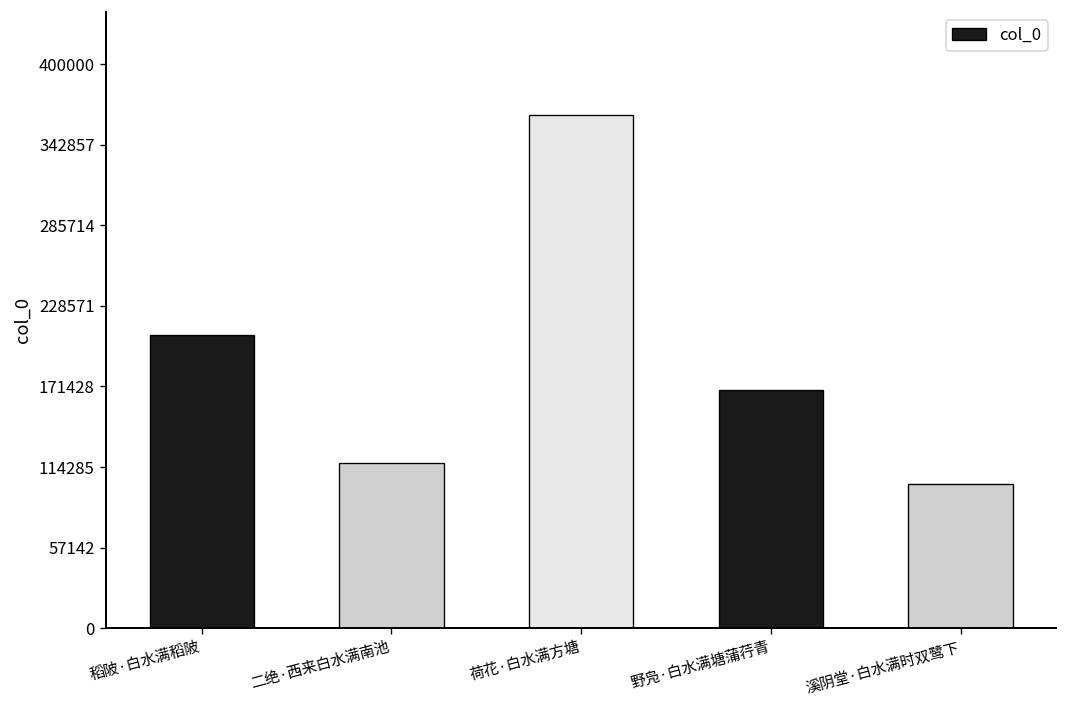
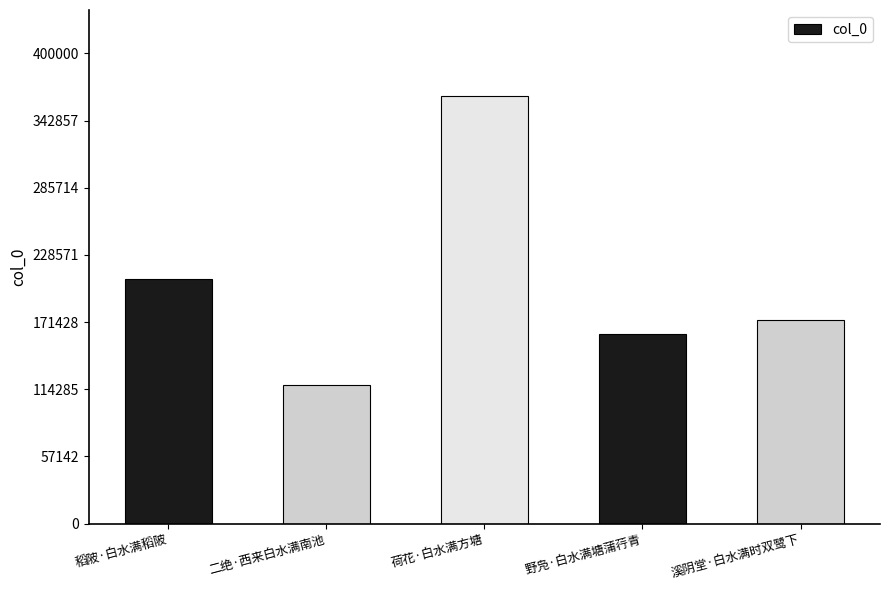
野凫·白水满塘蒲荇青: 169000 -> 161000
溪阴堂·白水满时双鹭下: 103000 -> 173000
